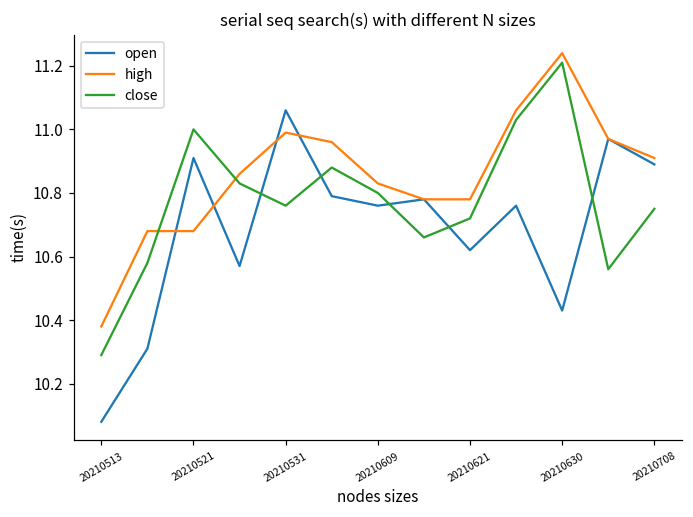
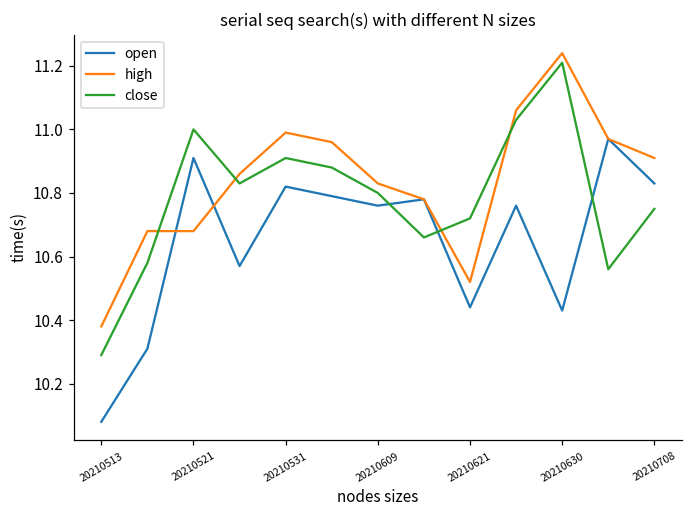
open, 20210531: 11.06 -> 10.82
close, 20210531: 10.76 -> 10.91
open, 20210621: 10.62 -> 10.44
high, 20210621: 10.78 -> 10.52
open, 20210708: 10.89 -> 10.83
